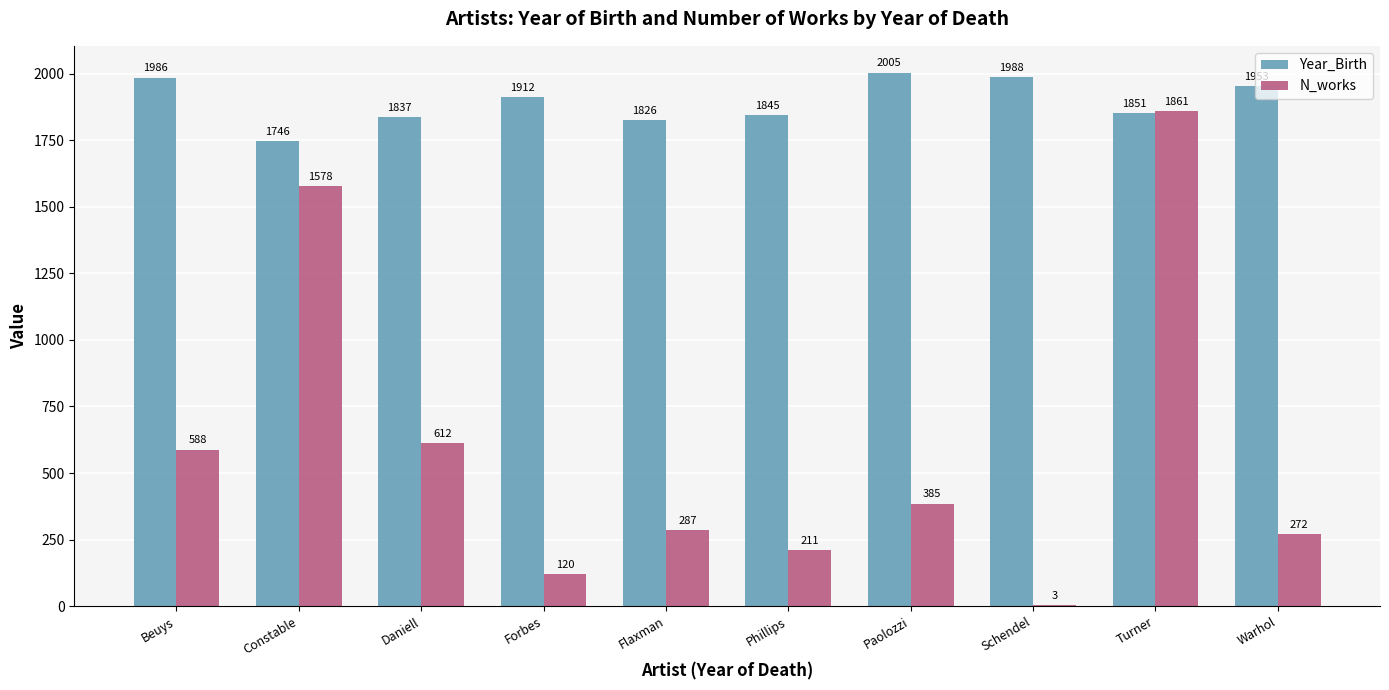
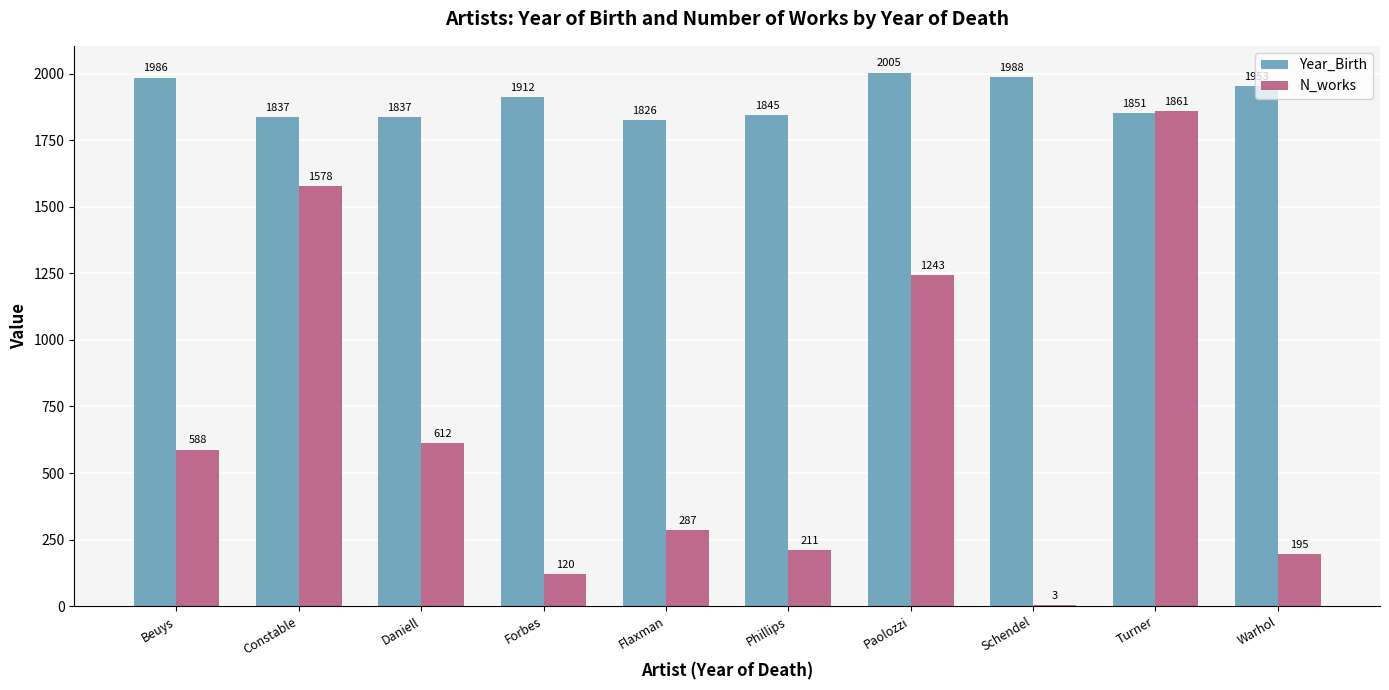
Year_Birth, Constable: 1746 -> 1837
N_works, Paolozzi: 385 -> 1243
N_works, Warhol: 272 -> 195
